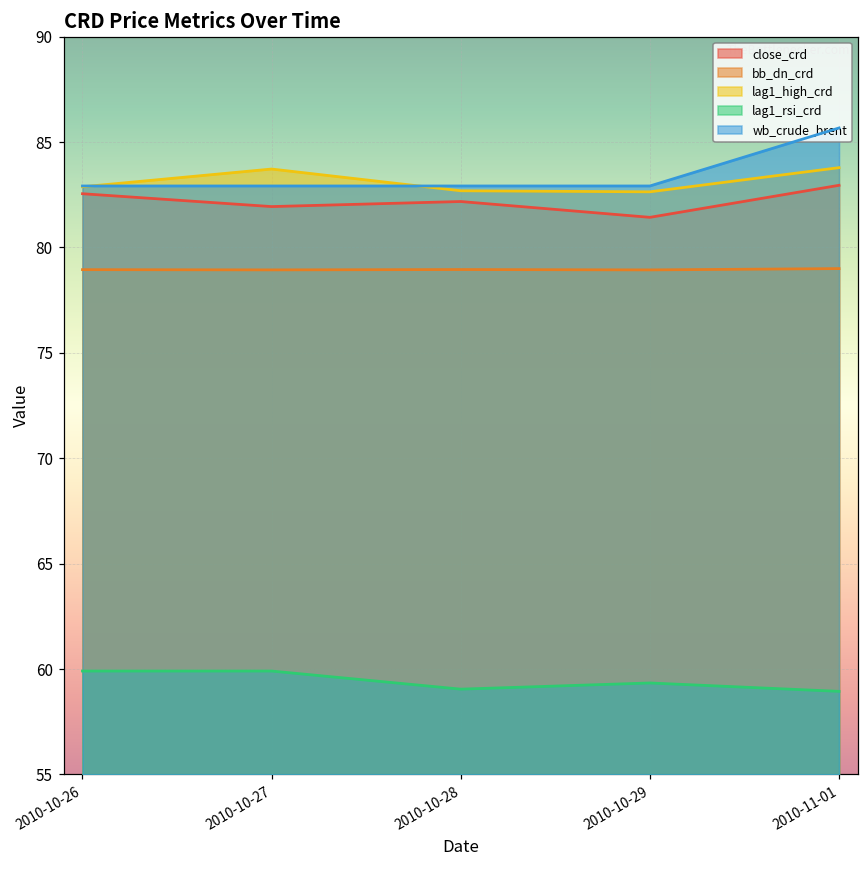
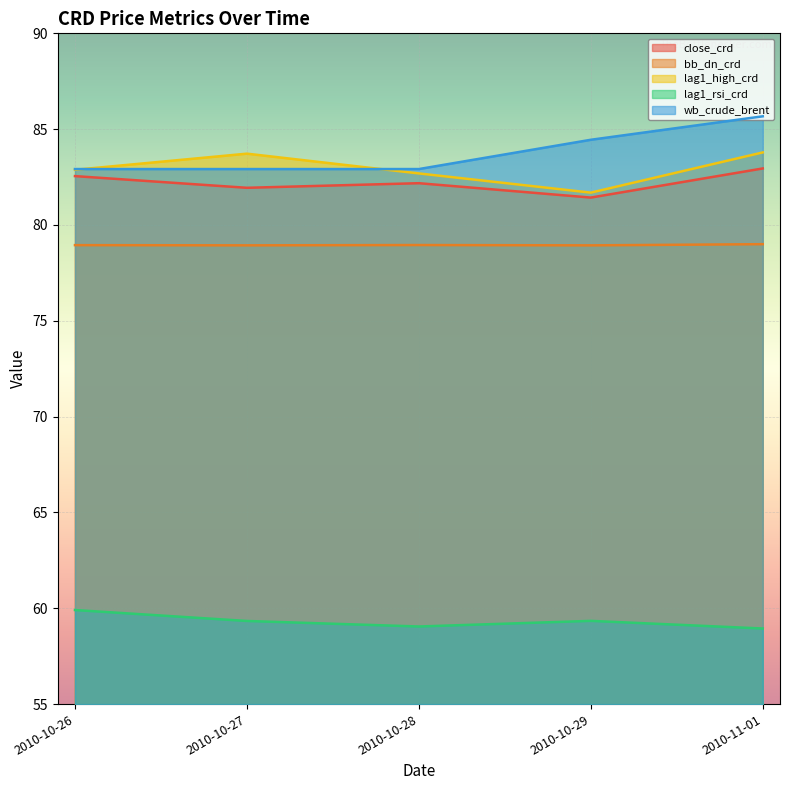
lag1_rsi_crd, 2010-10-27: 59.9 -> 59.3
lag1_high_crd, 2010-10-29: 82.6 -> 81.7
wb_crude_brent, 2010-10-29: 82.9 -> 84.4
